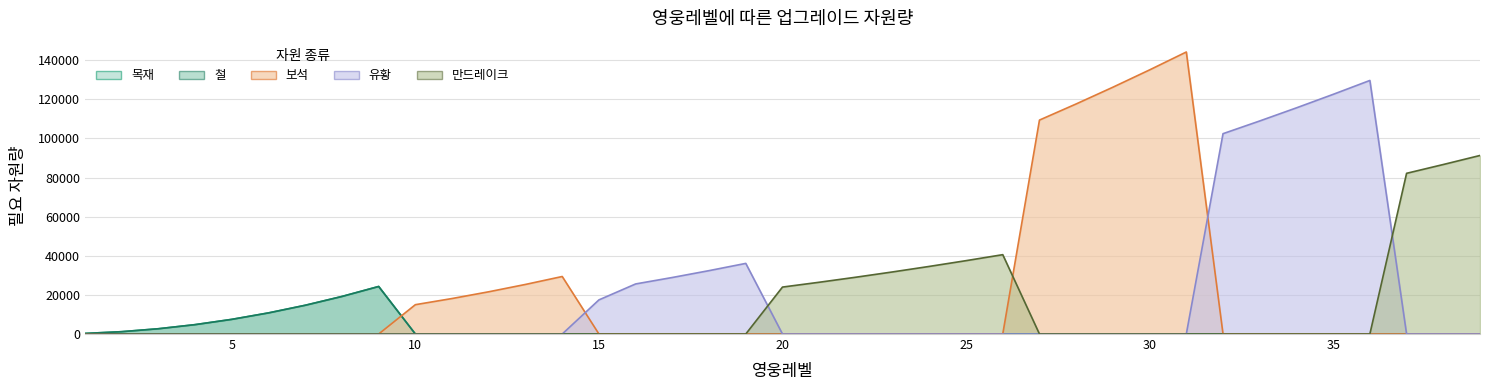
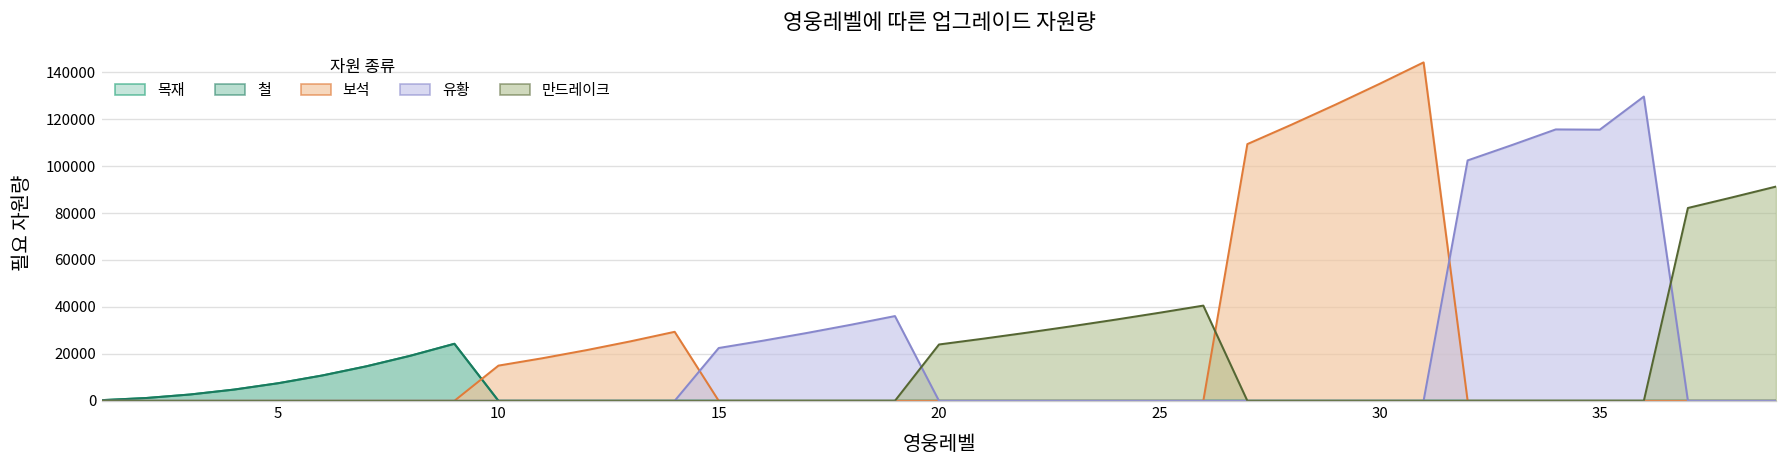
유황, 15: 17000 -> 23000
유황, 35: 123000 -> 115000
